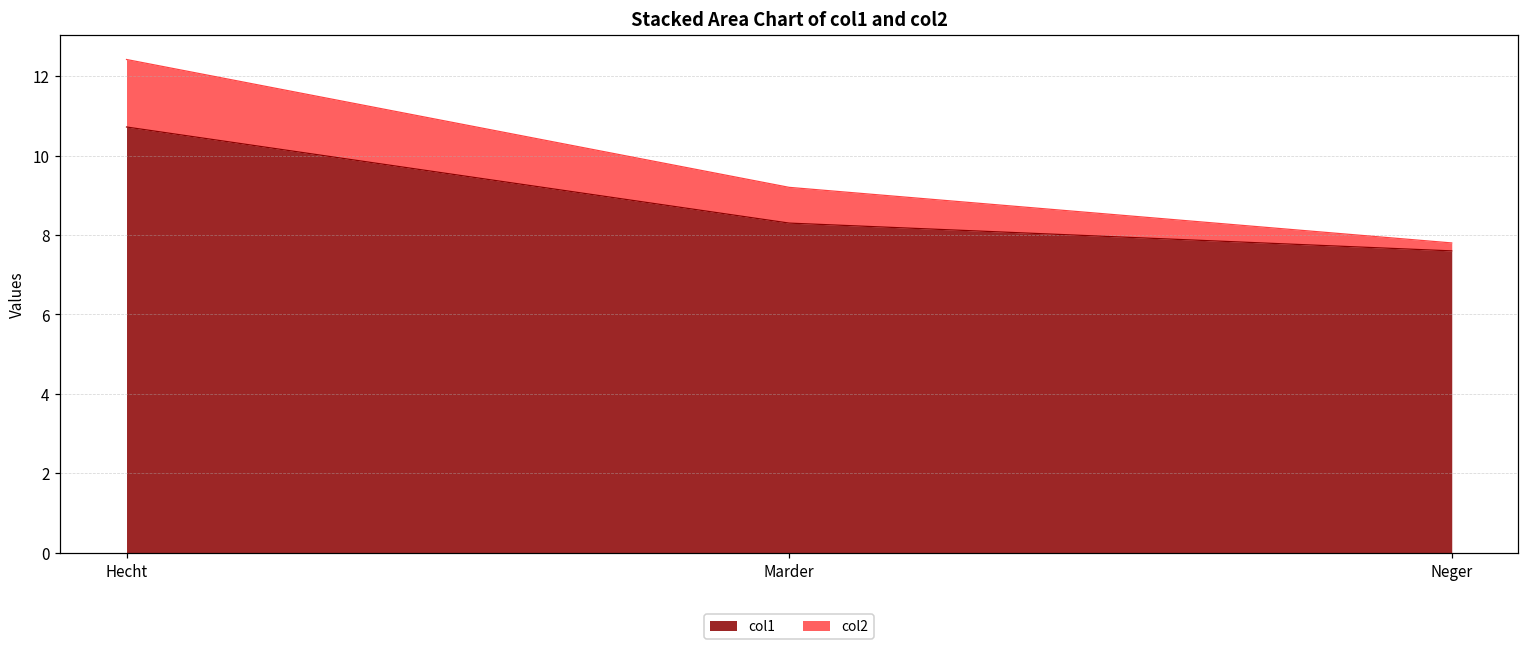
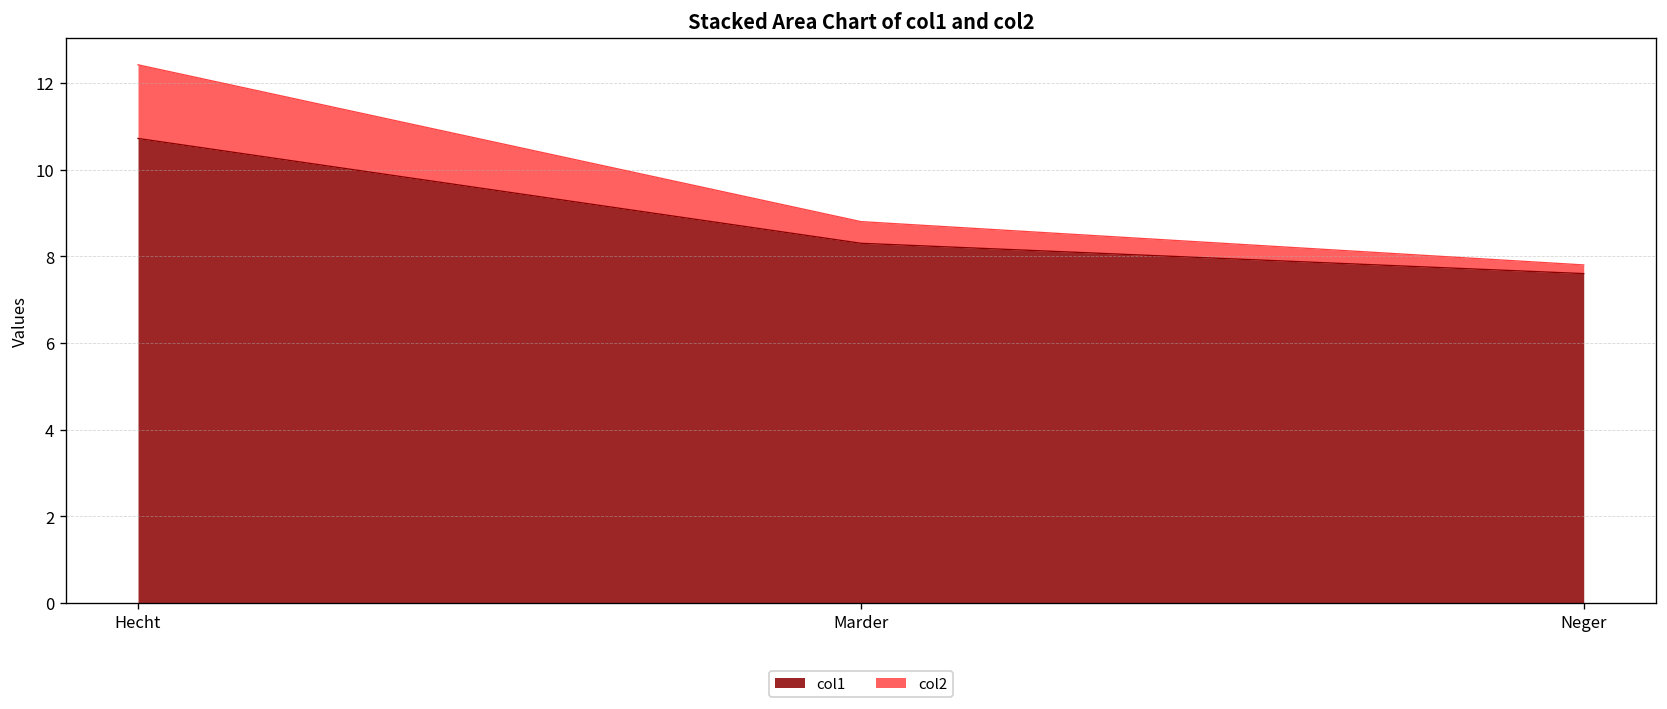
col2, Marder: 0.9 -> 0.5
